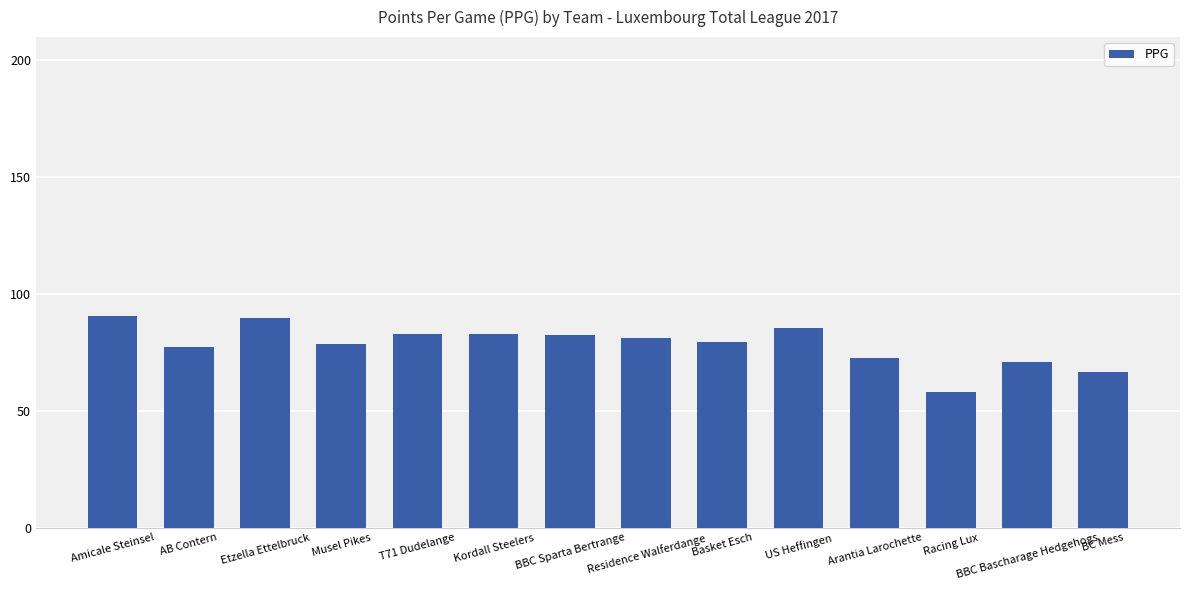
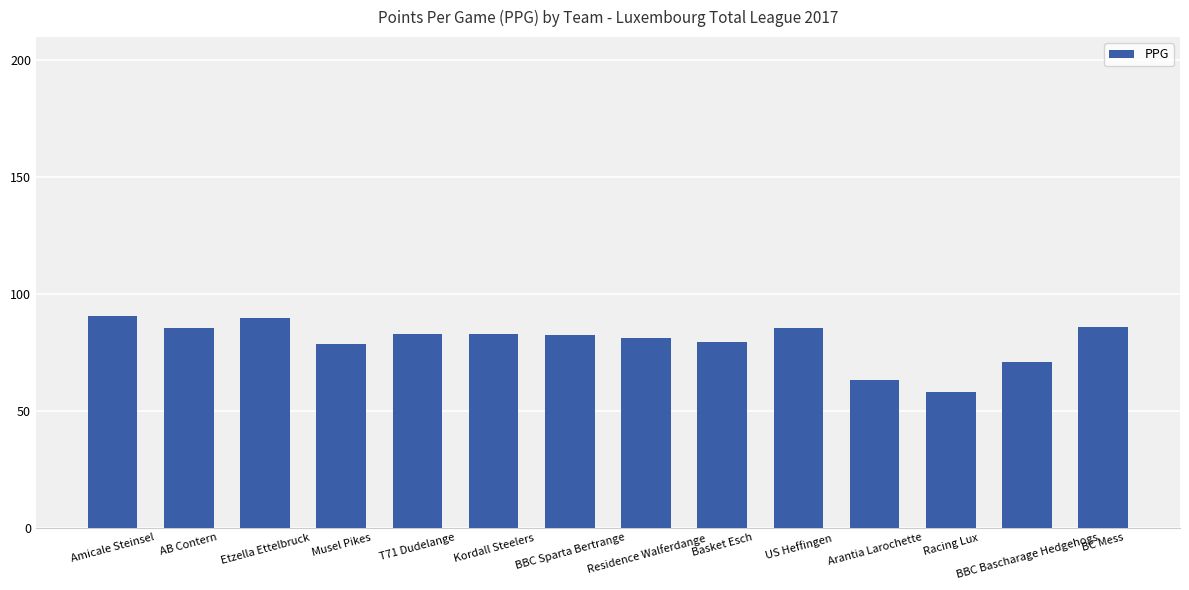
AB Contern: 77 -> 86
Arantia Larochette: 73 -> 63
BC Mess: 67 -> 86
